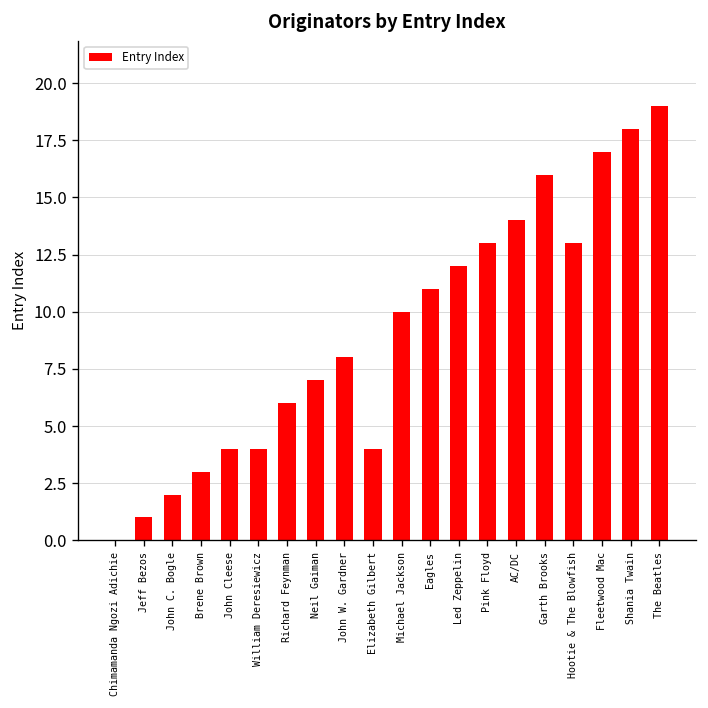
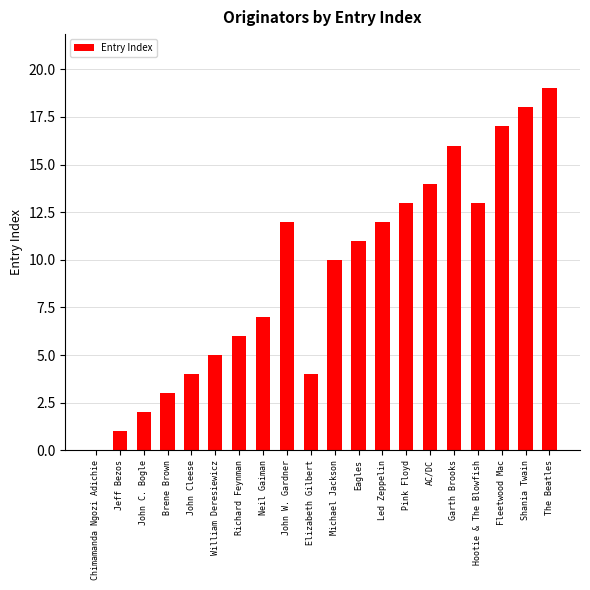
William Deresiewicz: 4 -> 5
John W. Gardner: 8 -> 12
